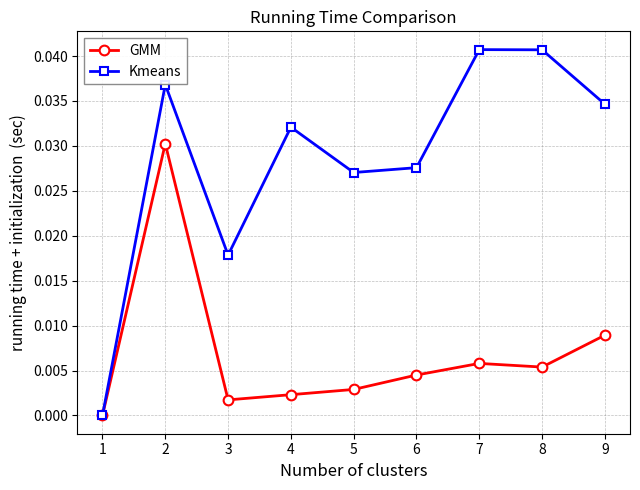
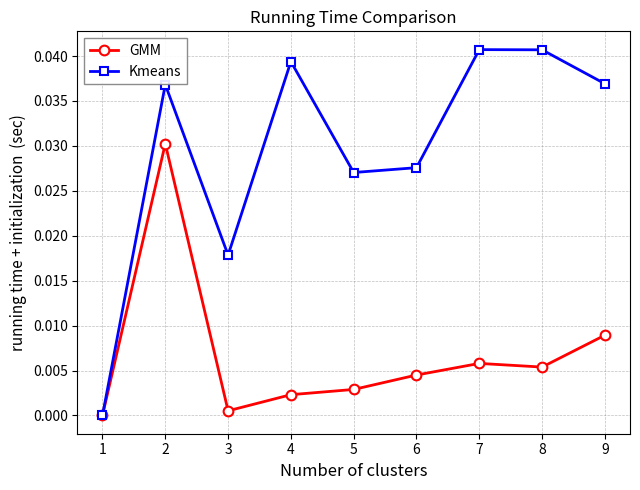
GMM, 3: 0.002 -> 0.001
Kmeans, 4: 0.032 -> 0.039
Kmeans, 9: 0.035 -> 0.037
